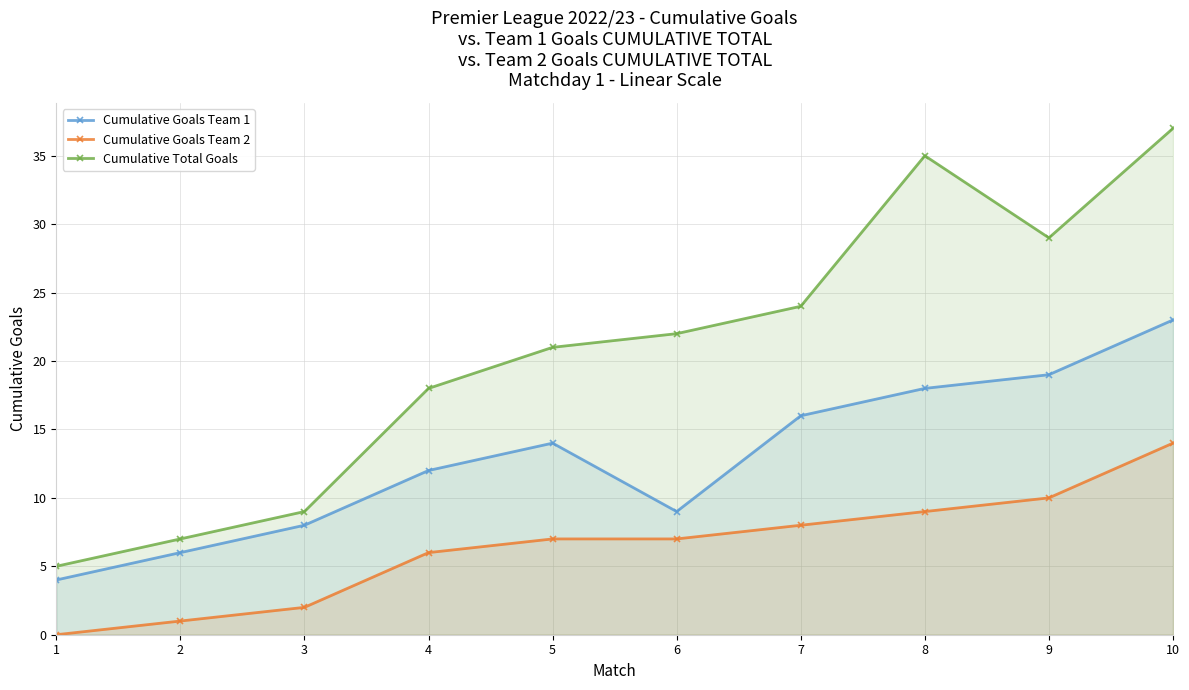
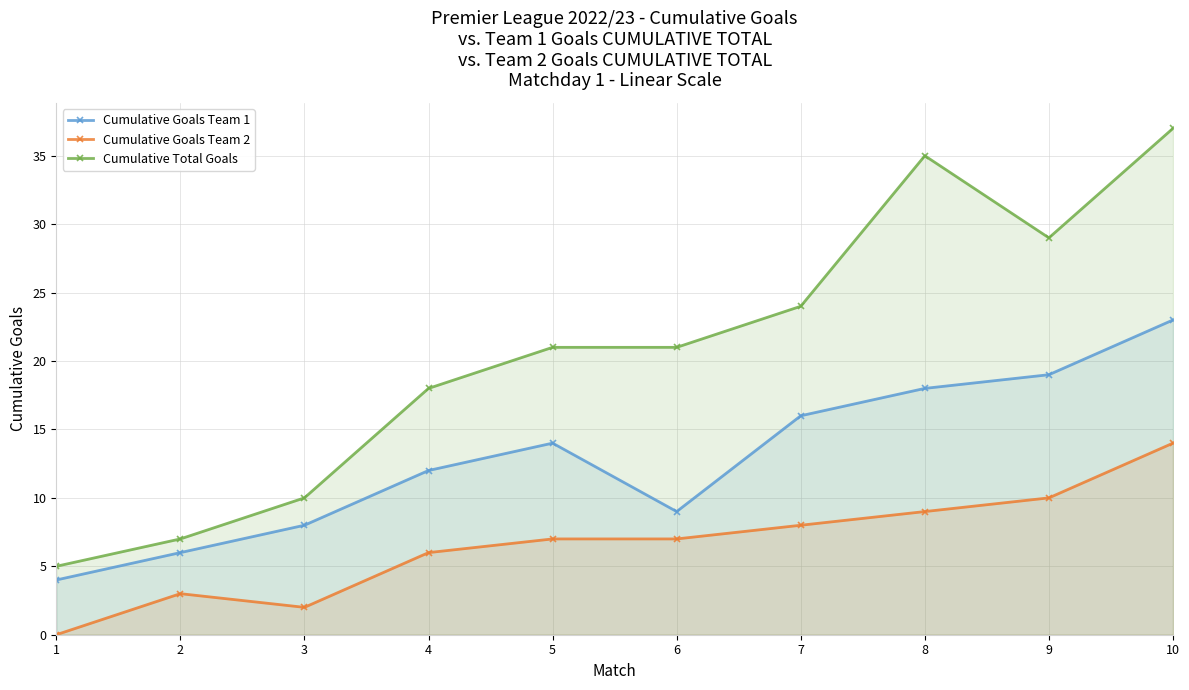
Cumulative Goals Team 2, 2: 1 -> 3
Cumulative Total Goals, 3: 9 -> 10
Cumulative Total Goals, 6: 22 -> 21
